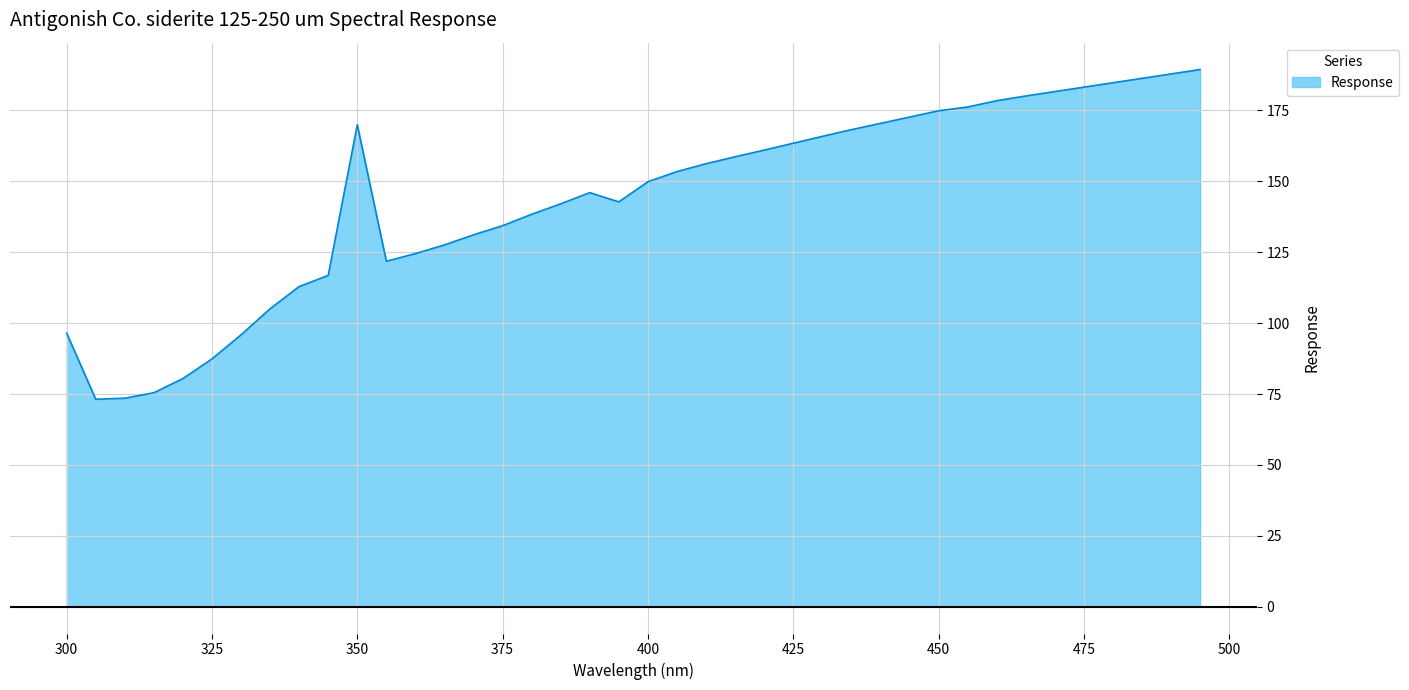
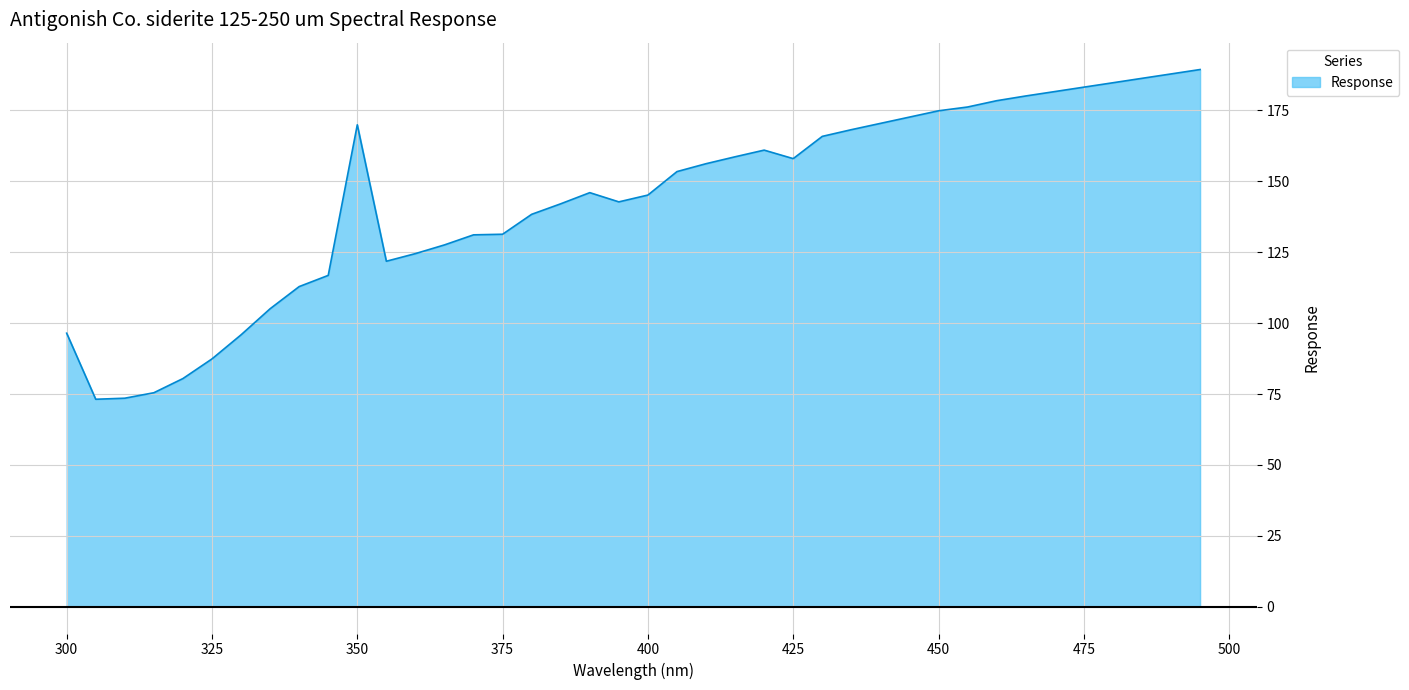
375: 134 -> 131
400: 150 -> 145
425: 163 -> 158
